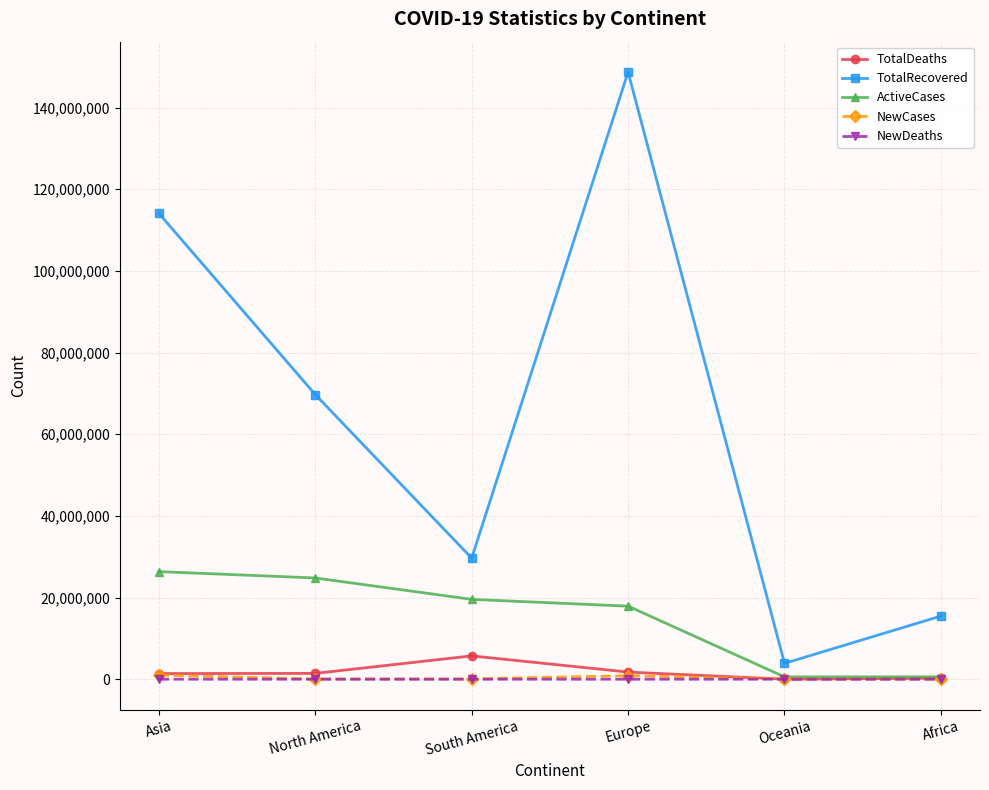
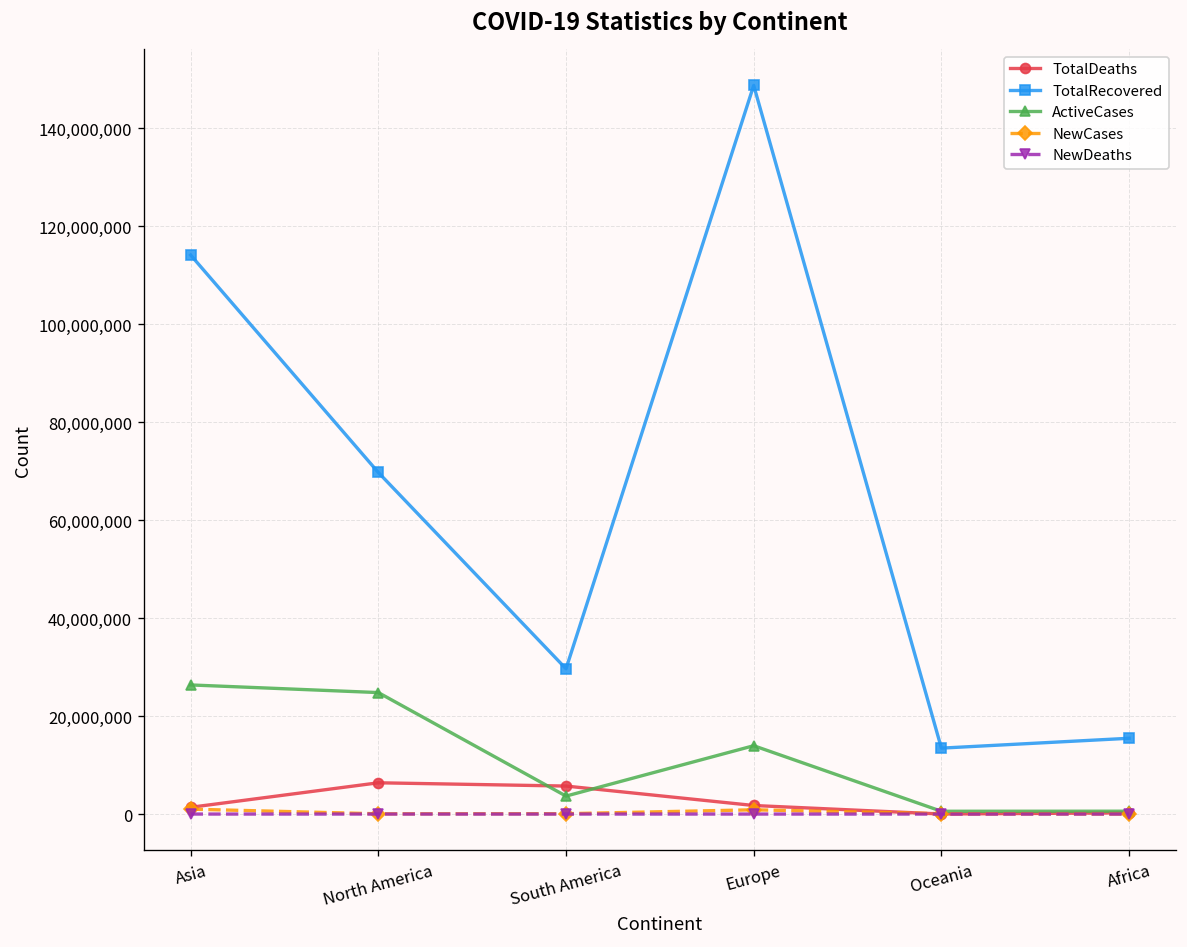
TotalDeaths, North America: 1,000,000 -> 6,000,000
ActiveCases, South America: 20,000,000 -> 4,000,000
ActiveCases, Europe: 18,000,000 -> 14,000,000
TotalRecovered, Oceania: 4,000,000 -> 13,000,000
